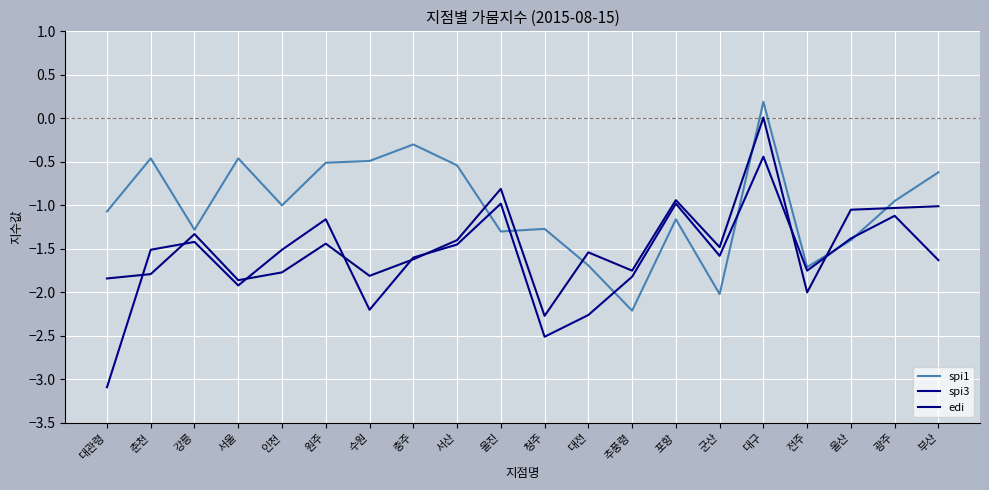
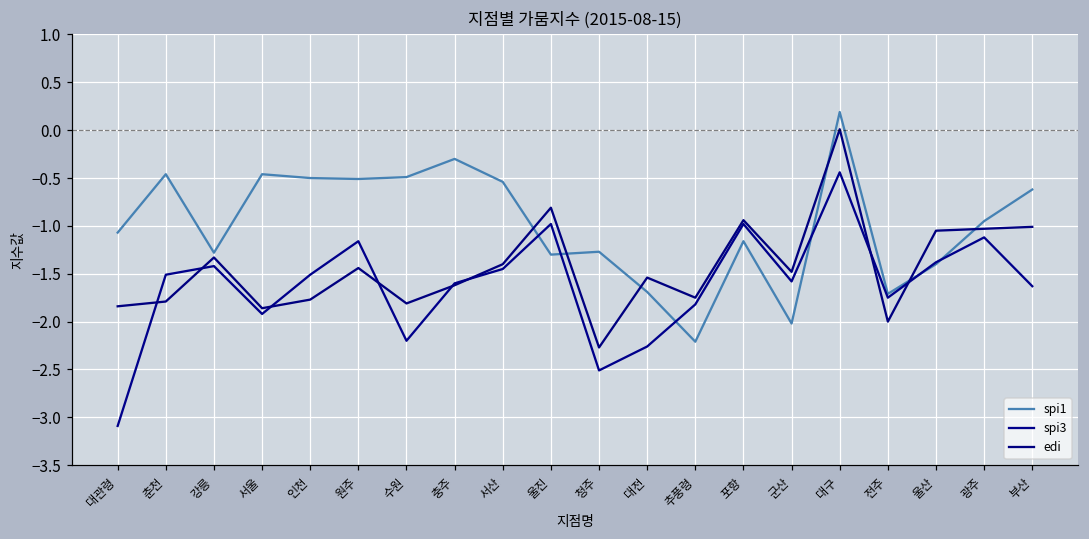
spi1, 인천: -1.0 -> -0.5
